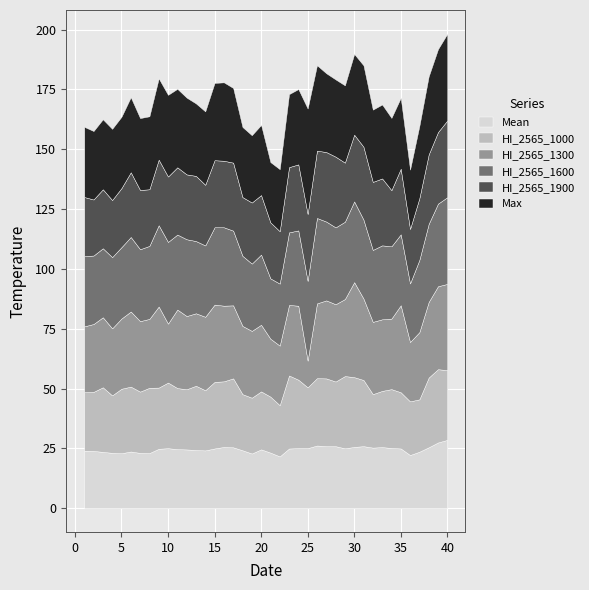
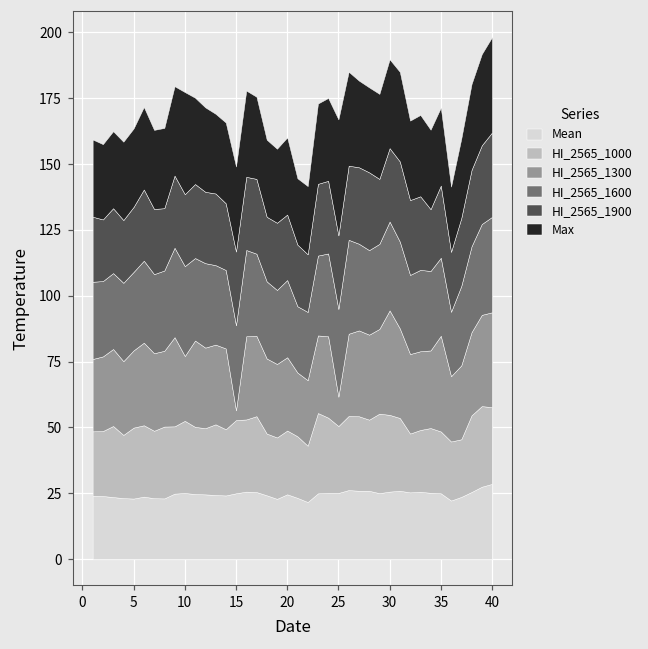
Max, 10: 34 -> 39
HI_2565_1300, 15: 32 -> 4
